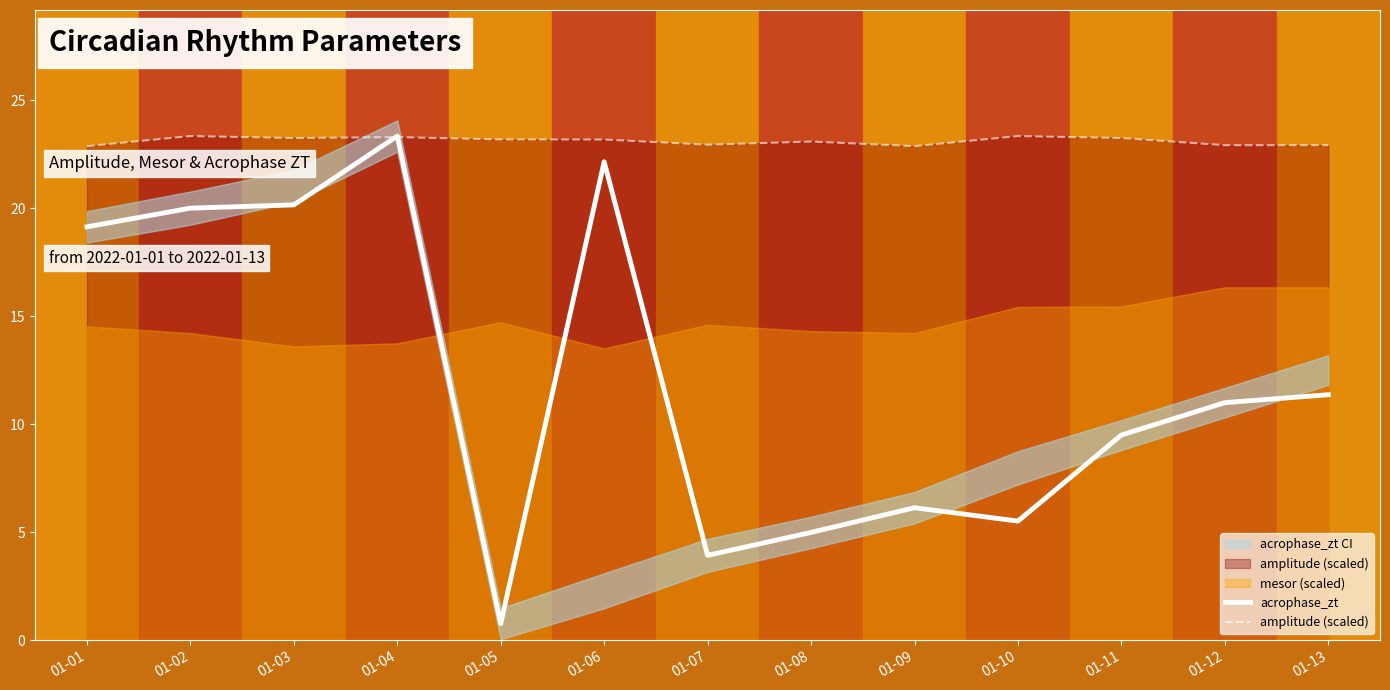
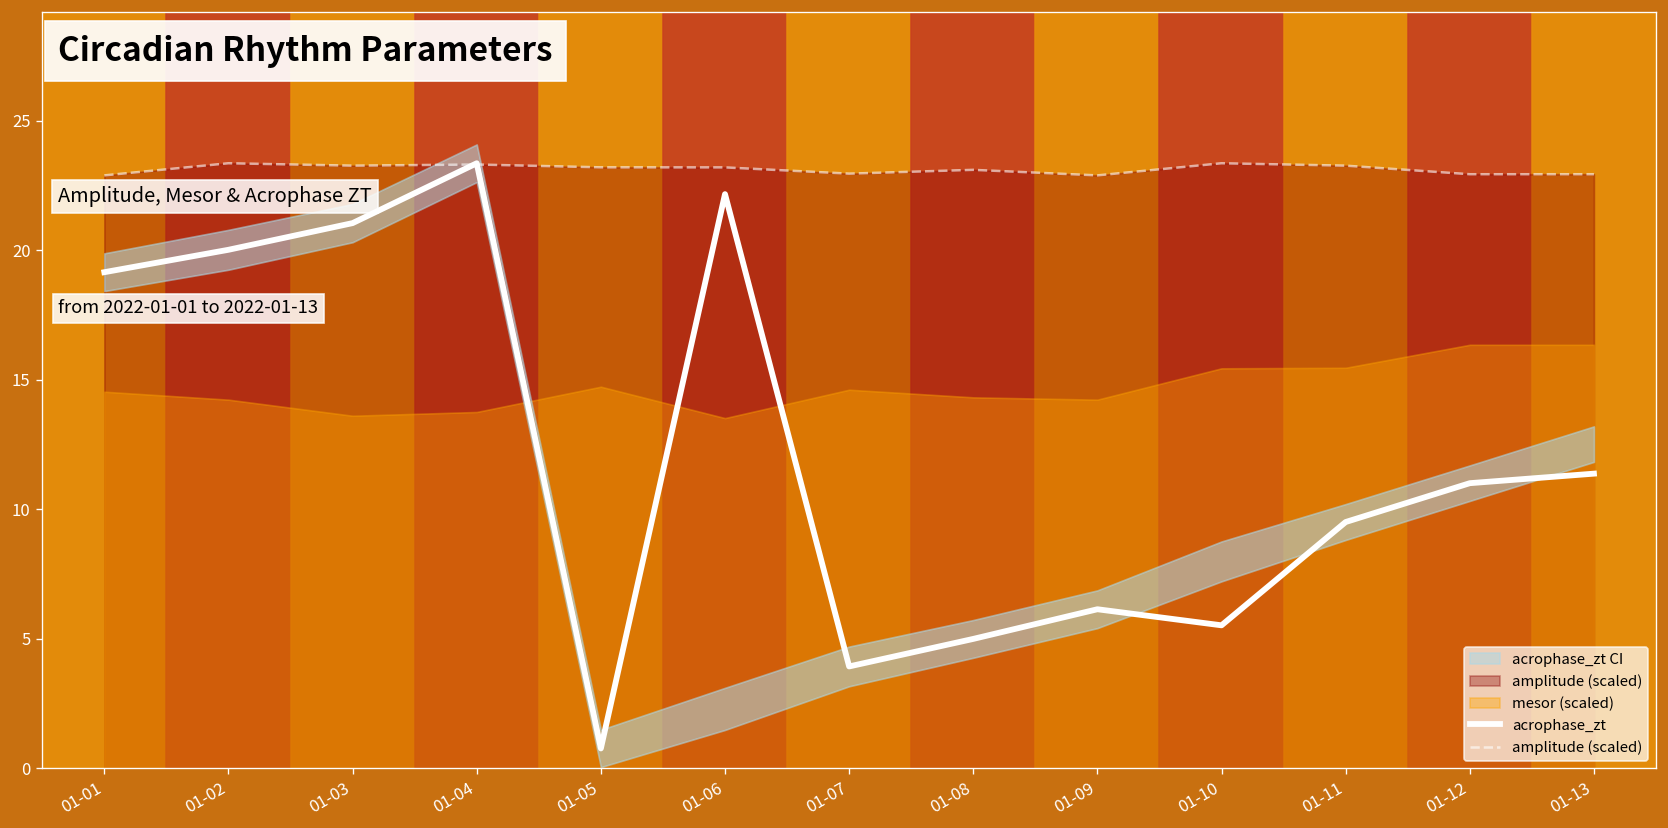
acrophase_zt, 01-03: 20.2 -> 21.0
